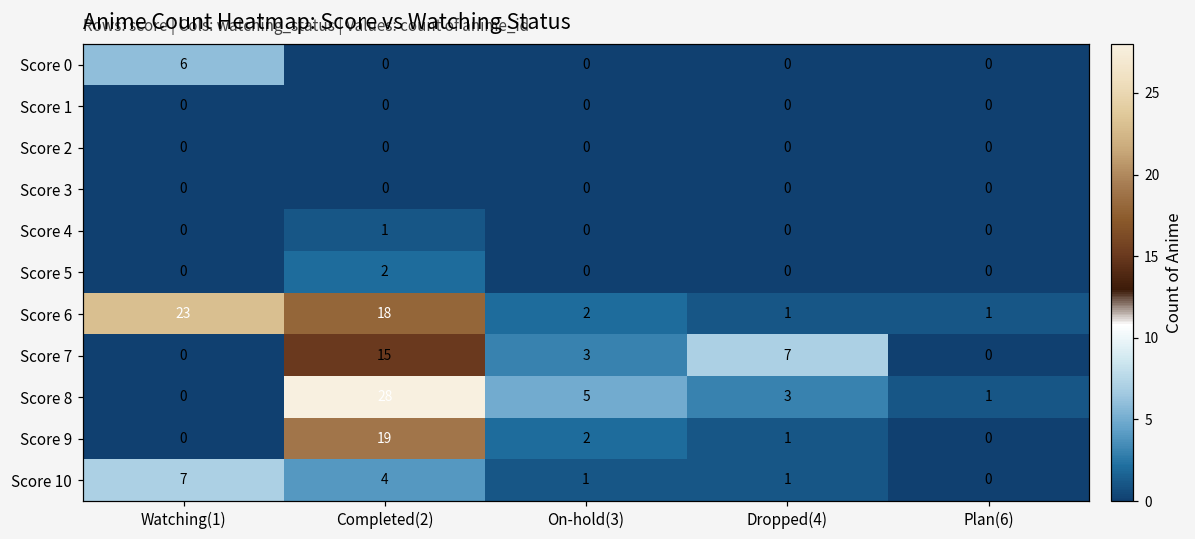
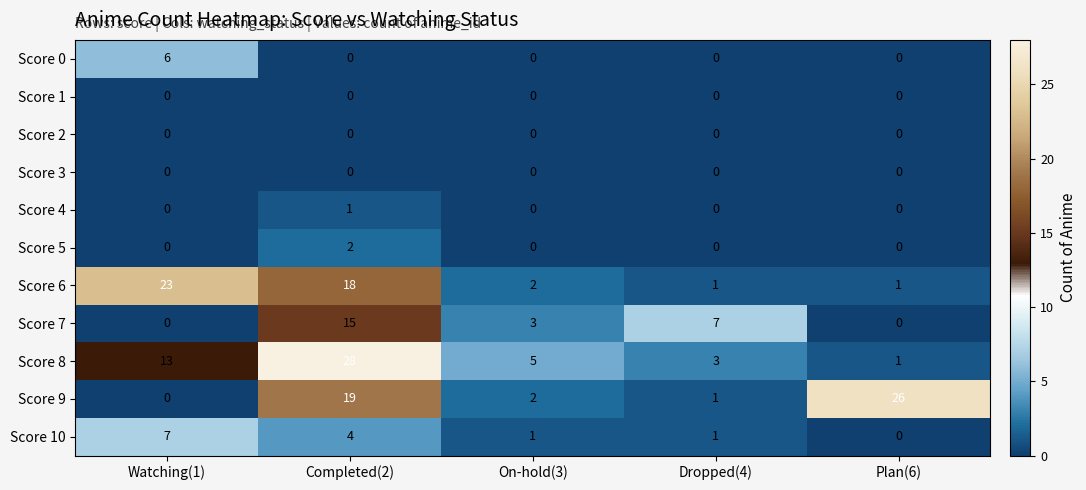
Score 8, Watching(1): 0 -> 13
Score 9, Plan(6): 0 -> 26
